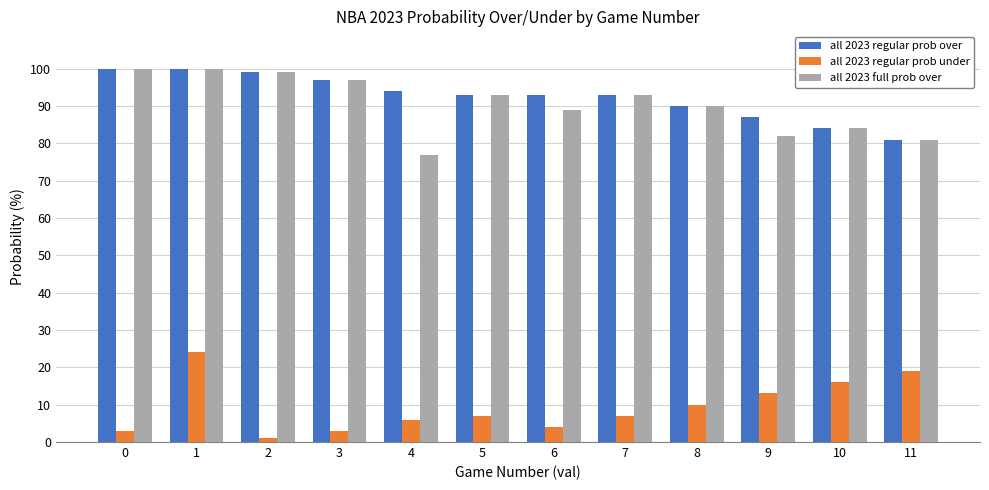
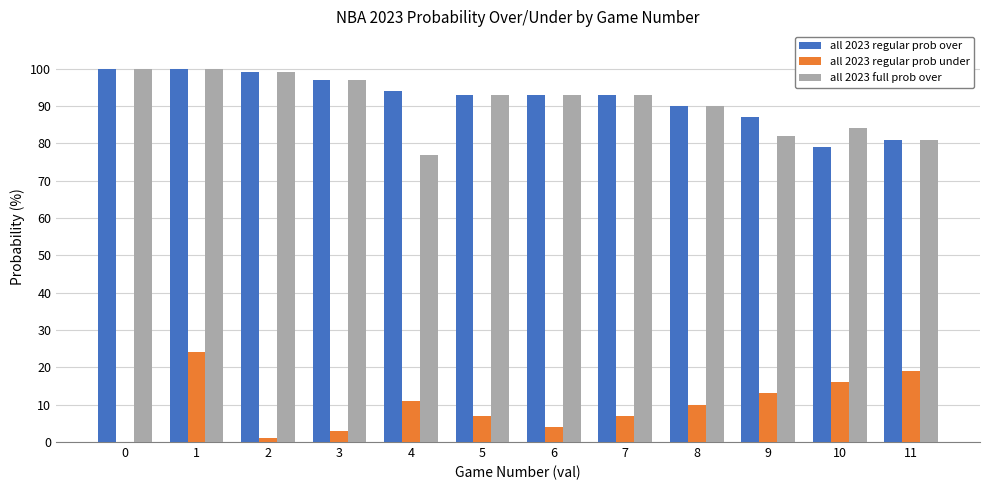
all 2023 regular prob under, 0: 3 -> 0
all 2023 regular prob under, 4: 6 -> 11
all 2023 full prob over, 6: 89 -> 93
all 2023 regular prob over, 10: 84 -> 79
